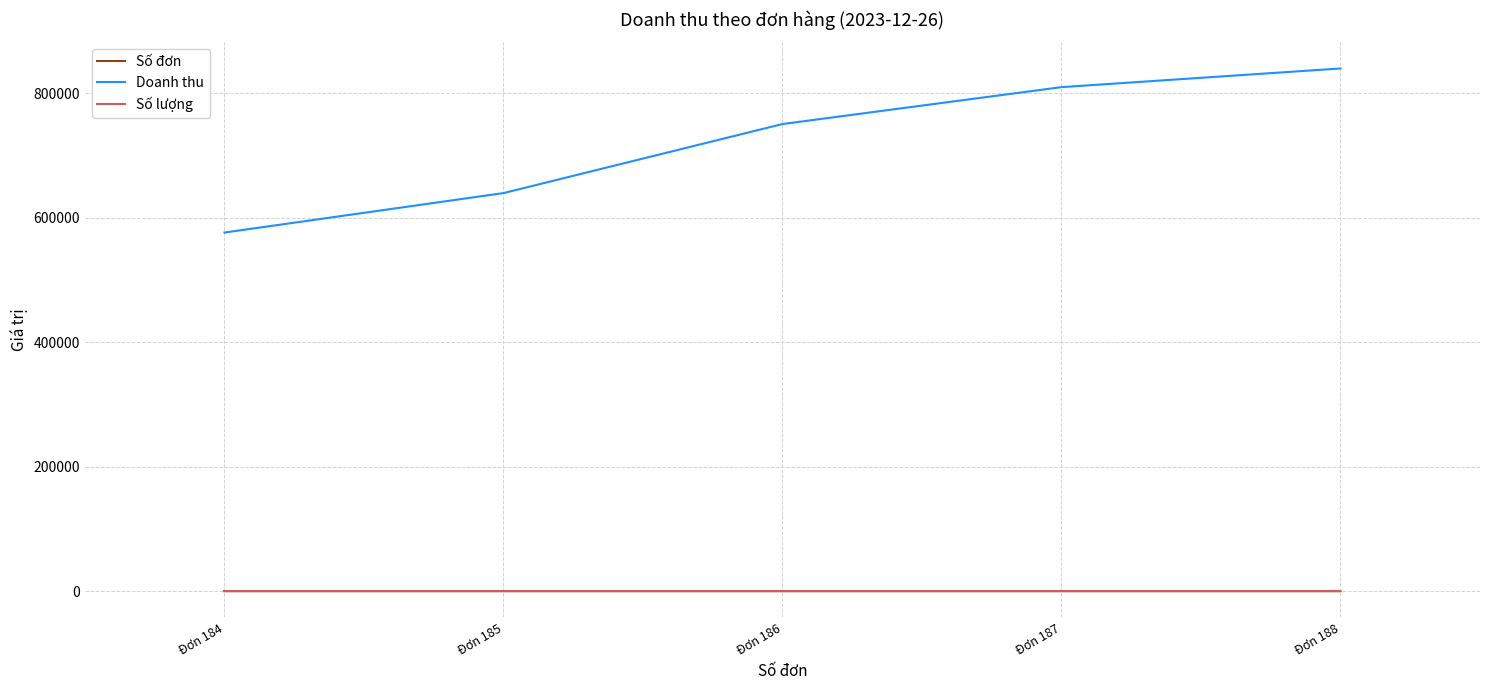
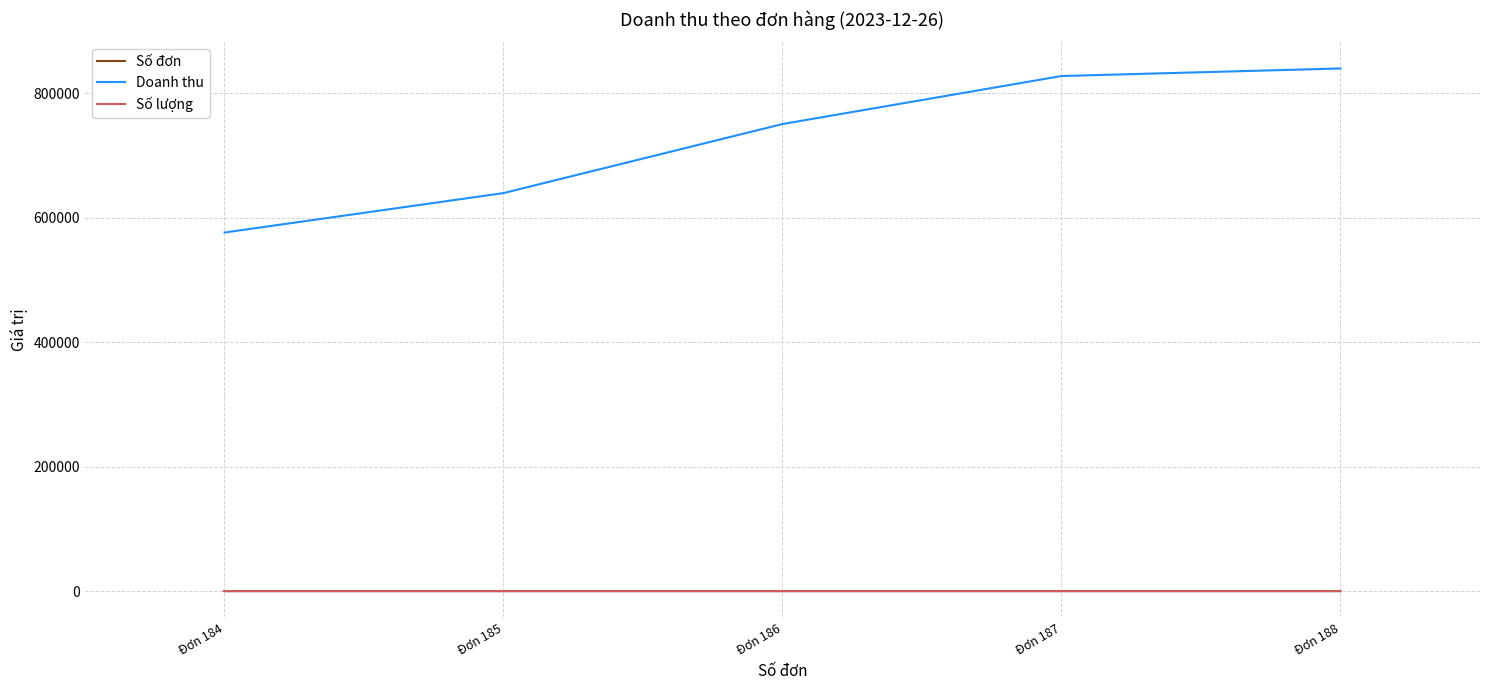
Doanh thu, Đơn 187: 810000 -> 830000
